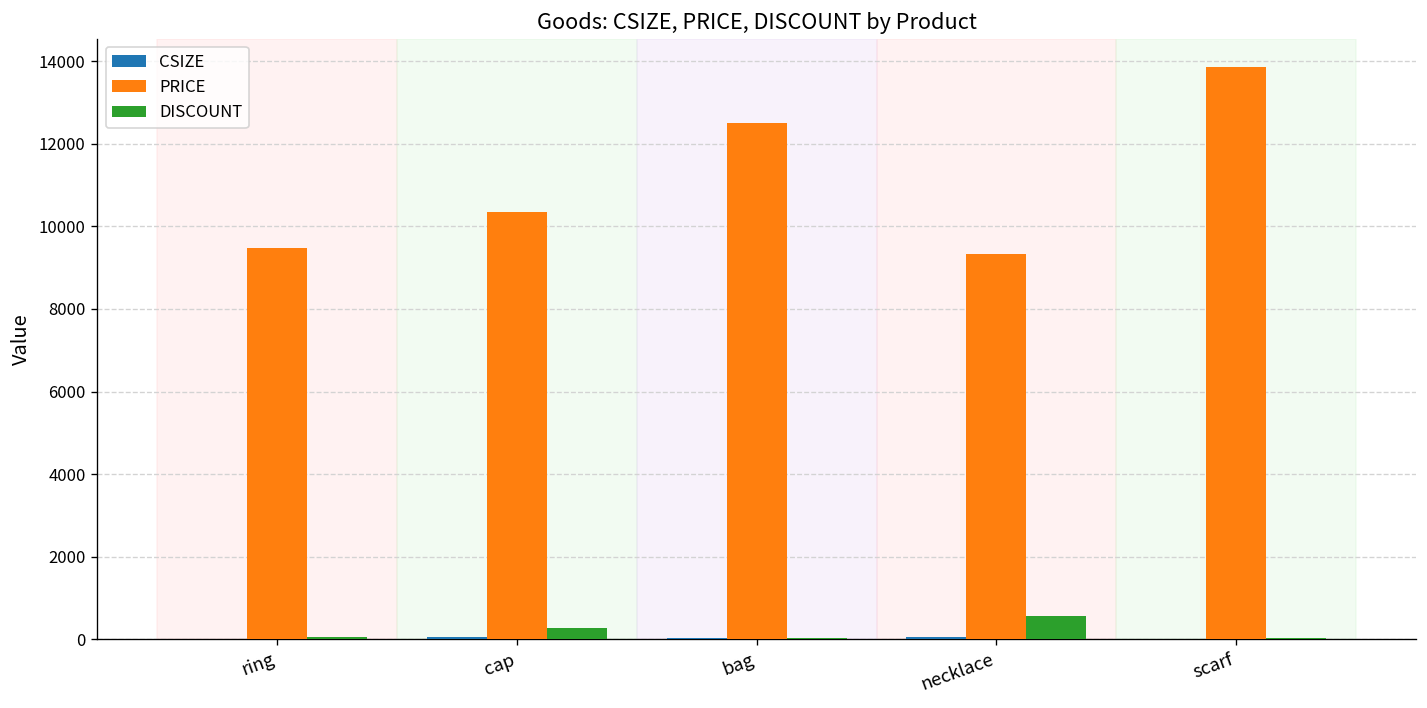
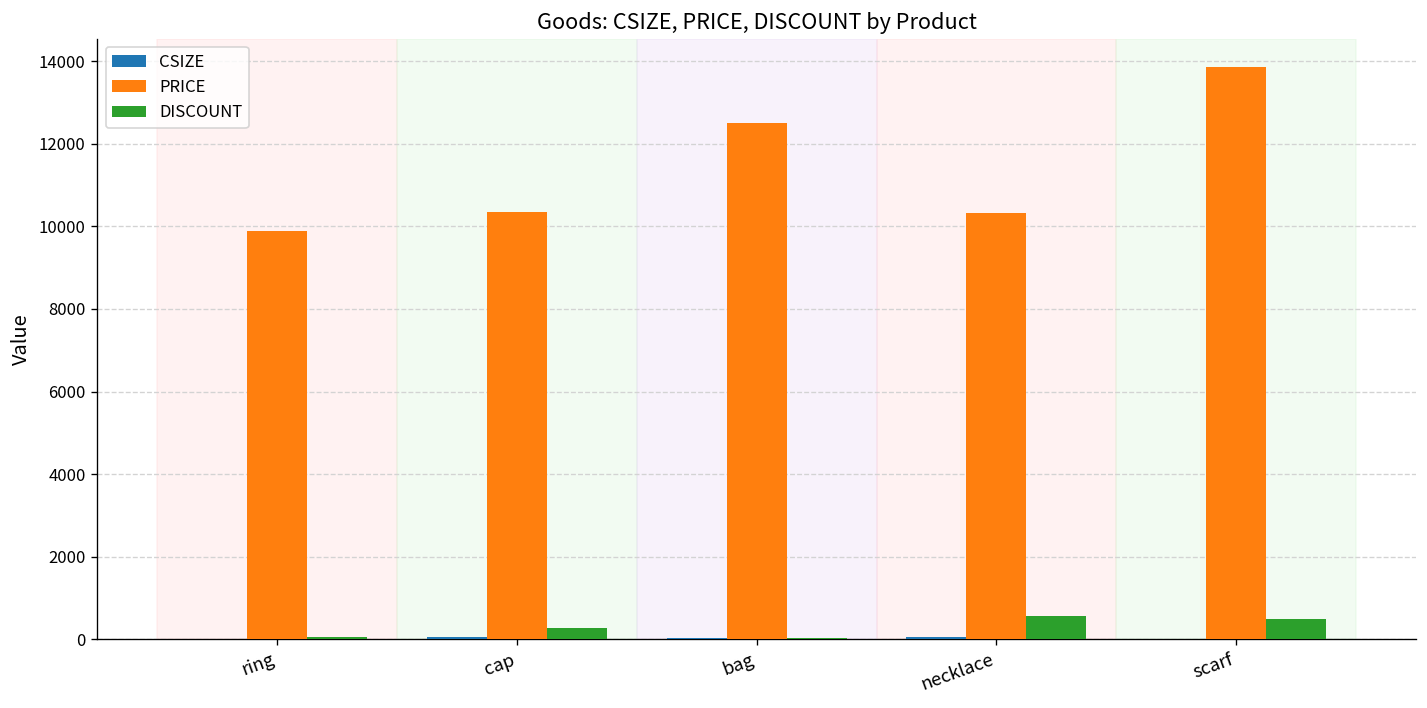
PRICE, ring: 9500 -> 9900
PRICE, necklace: 9300 -> 10300
DISCOUNT, scarf: 0 -> 500
